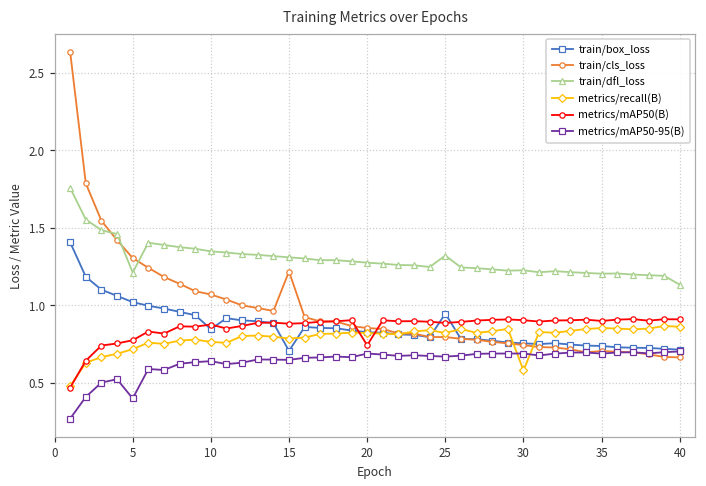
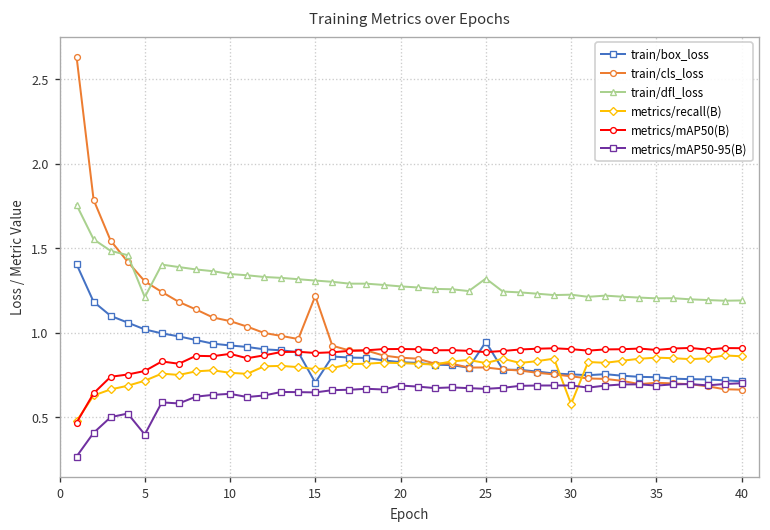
train/box_loss, 10: 0.85 -> 0.93
metrics/mAP50(B), 20: 0.74 -> 0.90
train/dfl_loss, 40: 1.13 -> 1.19
